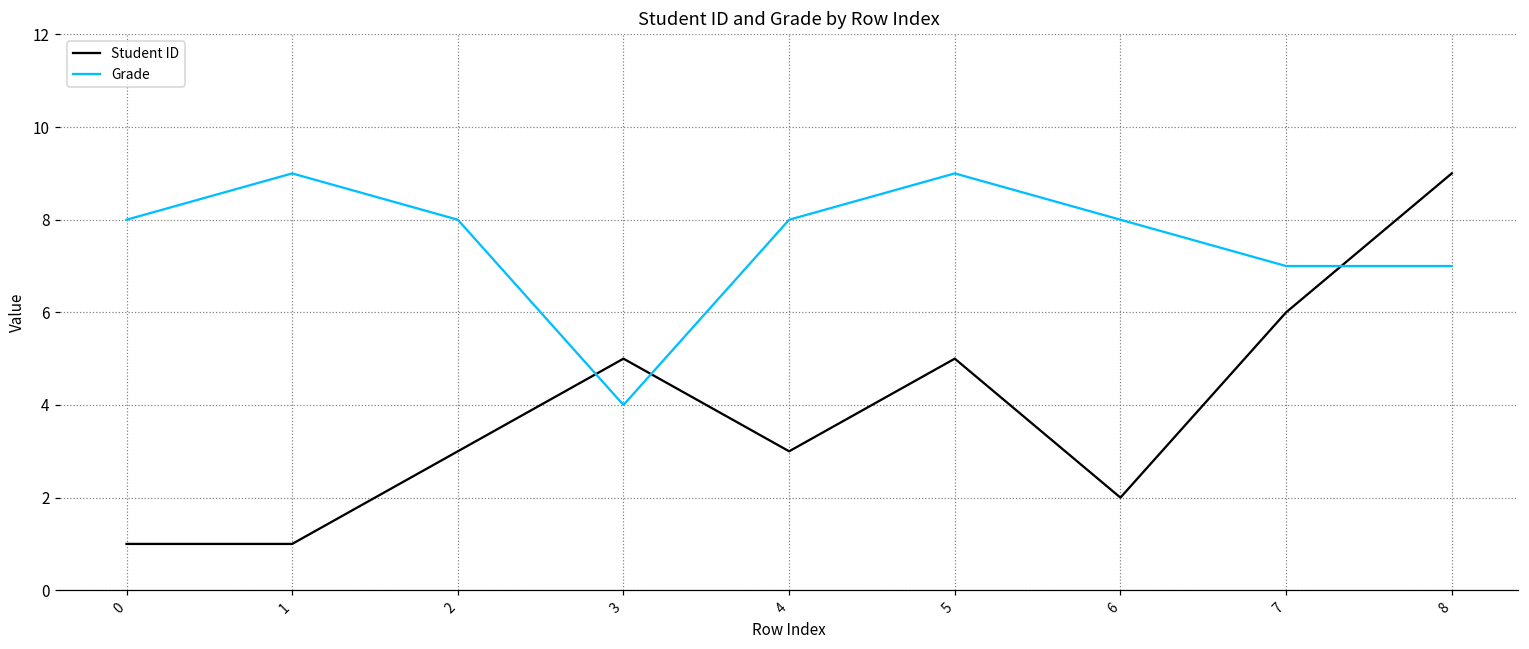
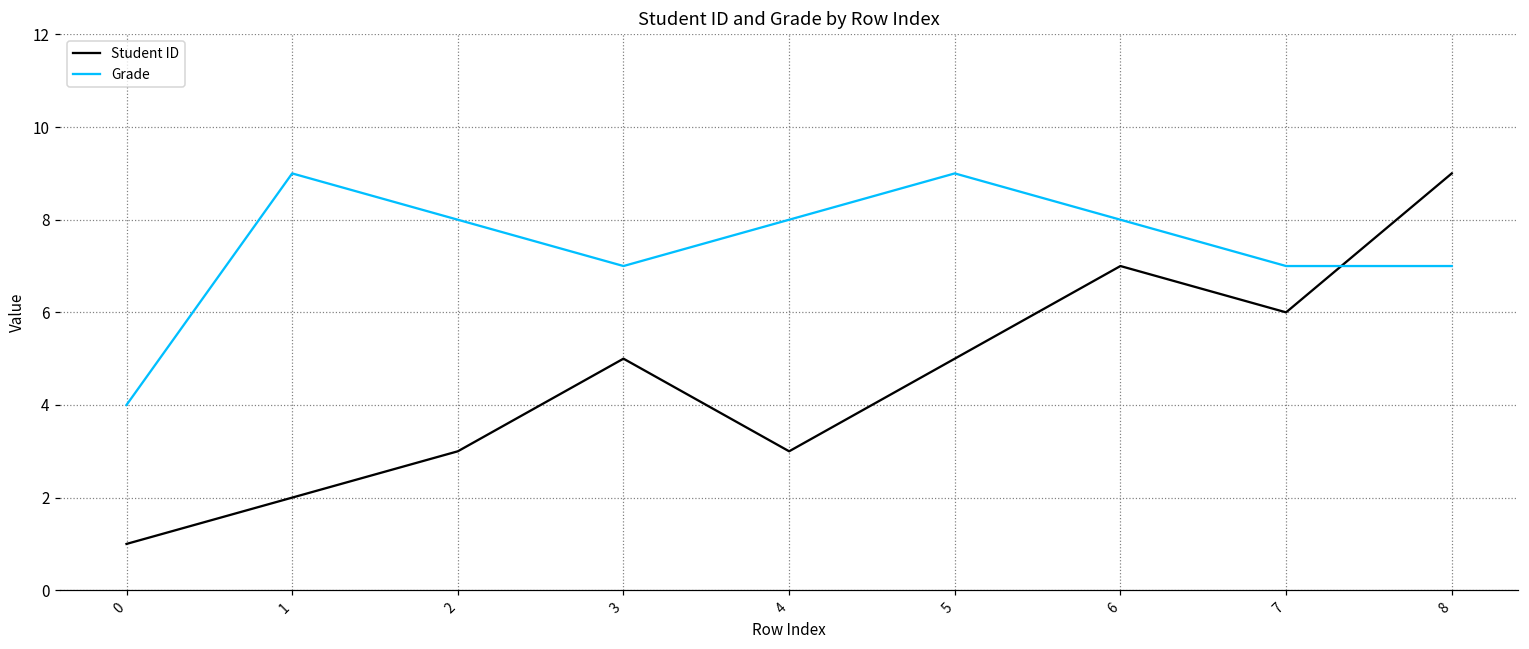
Grade, 0: 8 -> 4
Student ID, 1: 1 -> 2
Grade, 3: 4 -> 7
Student ID, 6: 2 -> 7
